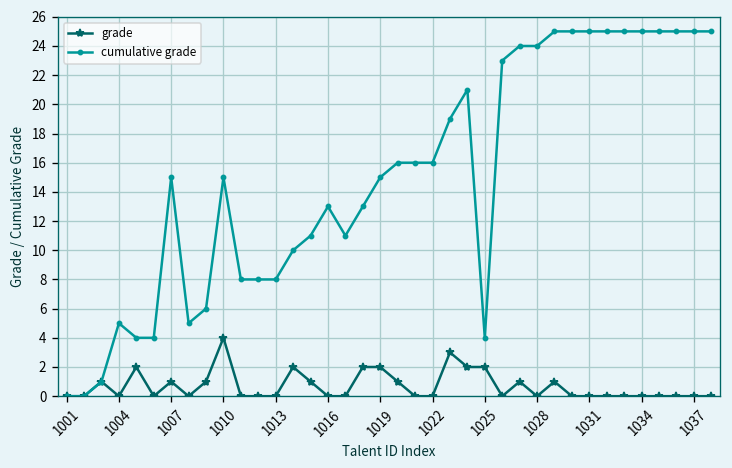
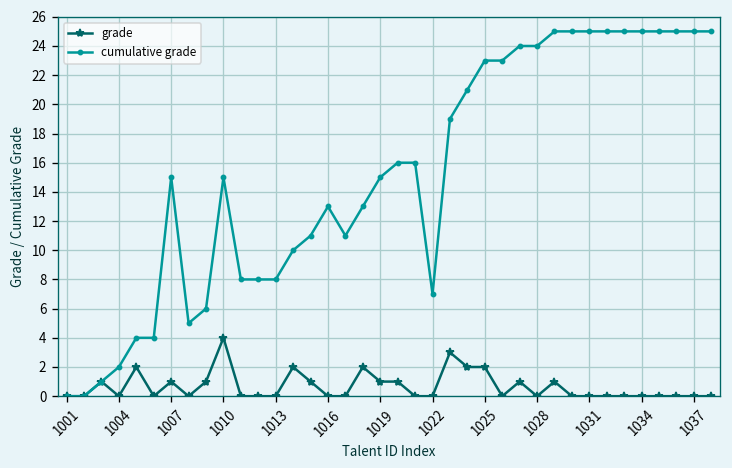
cumulative grade, 1004: 5 -> 2
grade, 1019: 2 -> 1
cumulative grade, 1022: 16 -> 7
cumulative grade, 1025: 4 -> 23
